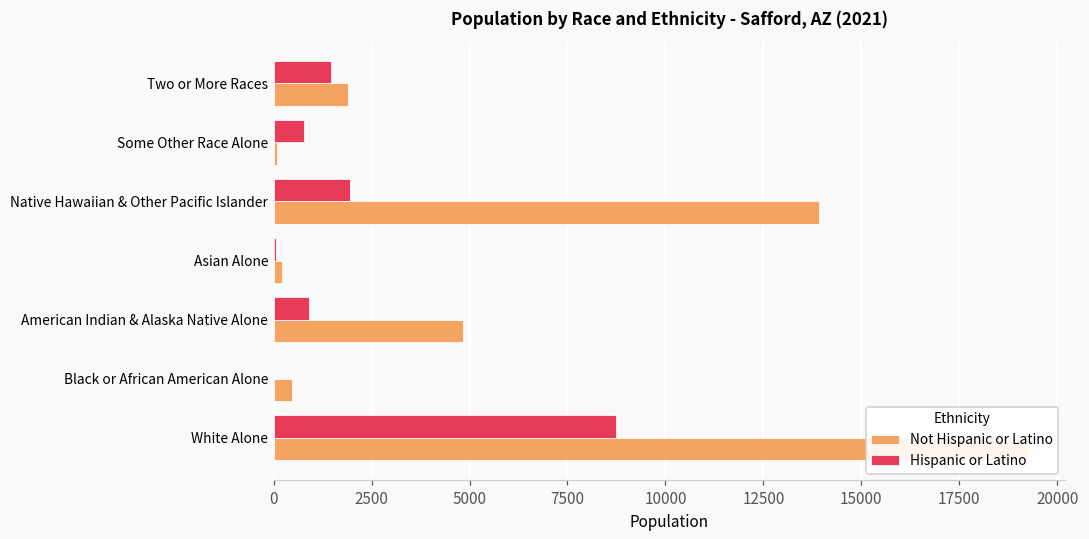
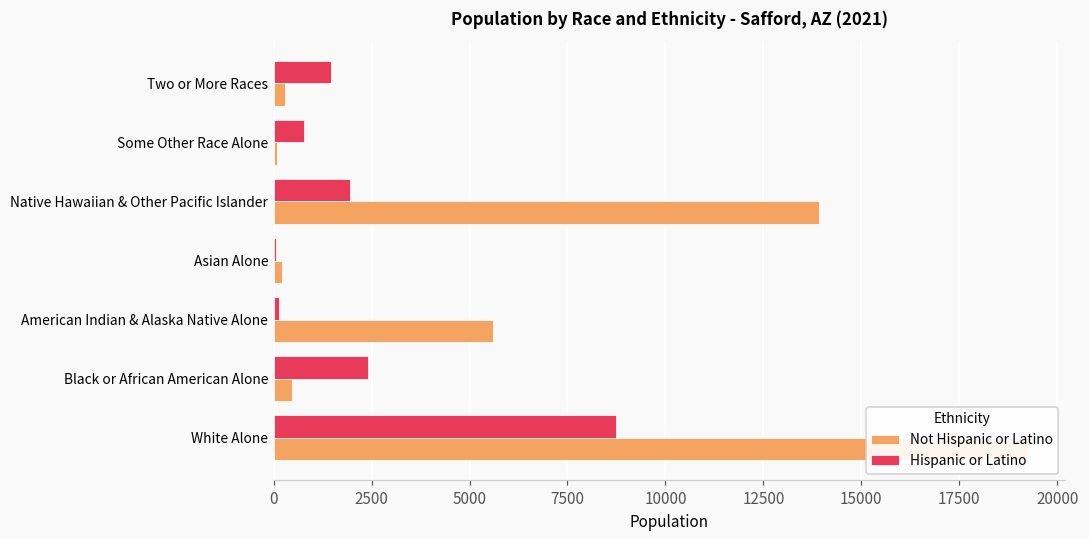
Not Hispanic or Latino, Two or More Races: 1900 -> 300
Hispanic or Latino, American Indian & Alaska Native Alone: 900 -> 100
Not Hispanic or Latino, American Indian & Alaska Native Alone: 4800 -> 5600
Hispanic or Latino, Black or African American Alone: 0 -> 2400
